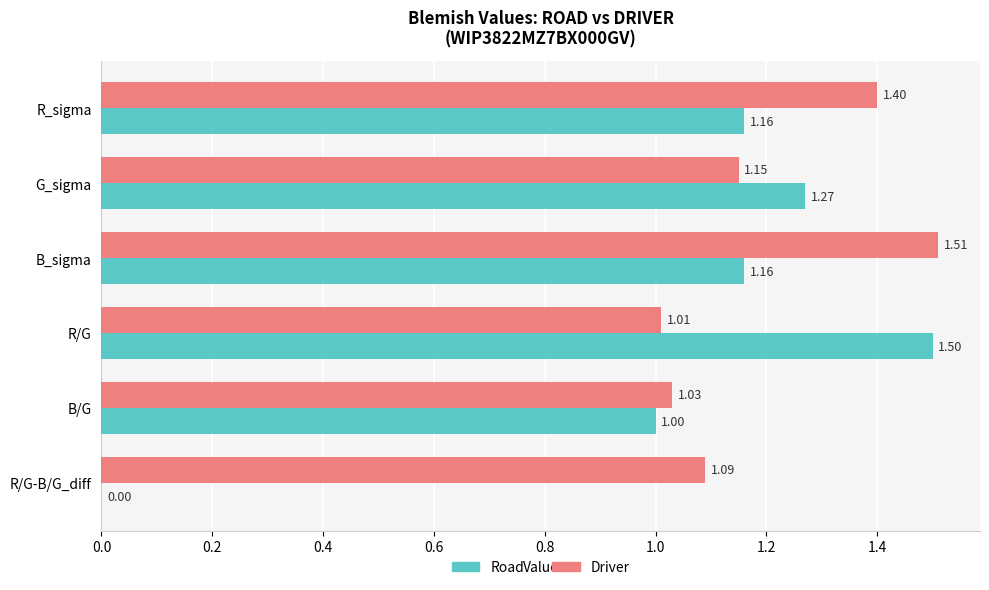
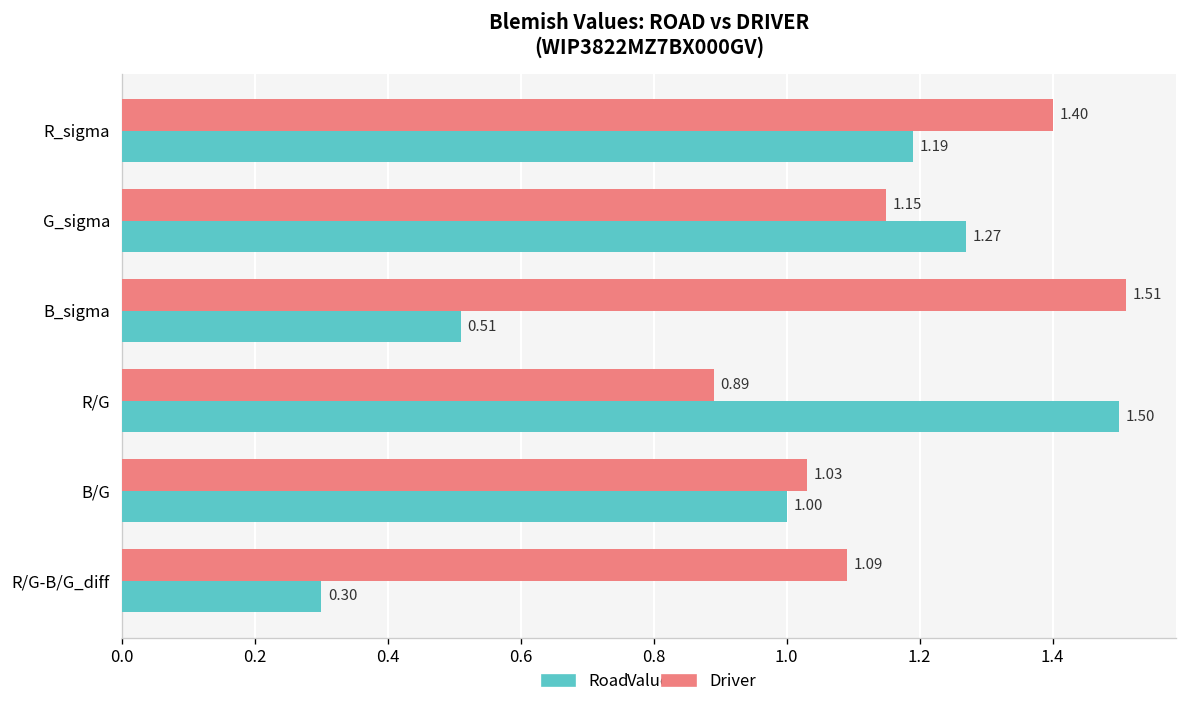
Road, R_sigma: 1.16 -> 1.19
Road, B_sigma: 1.16 -> 0.51
Driver, R/G: 1.01 -> 0.89
Road, R/G-B/G_diff: 0.00 -> 0.30
